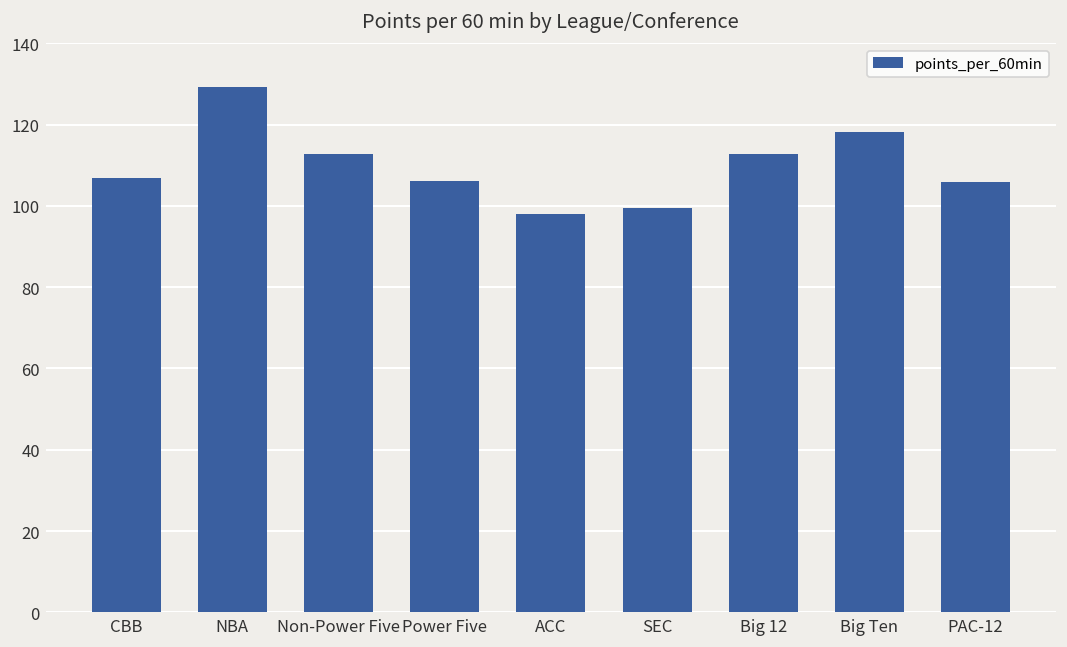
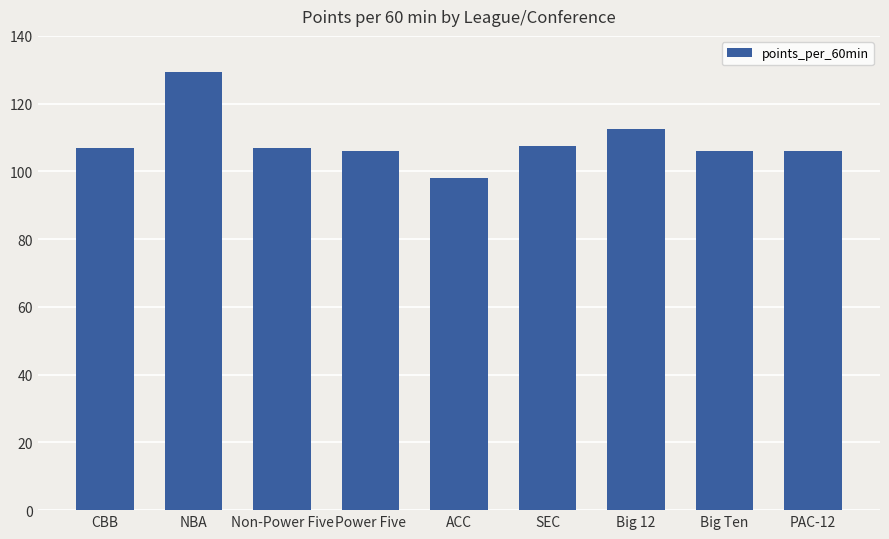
Non-Power Five: 113 -> 107
SEC: 99 -> 107
Big Ten: 118 -> 106
